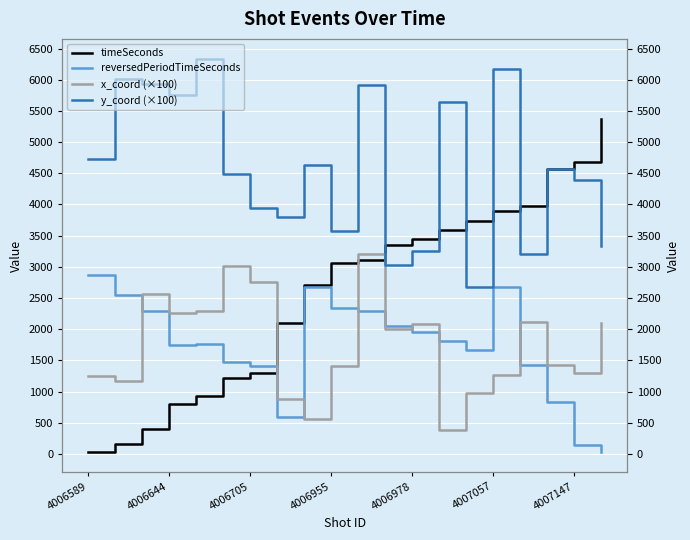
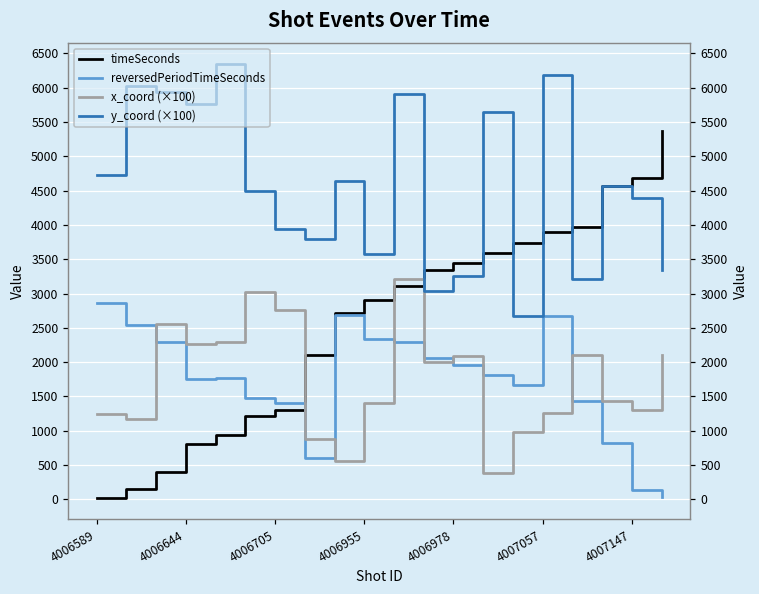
timeSeconds, 4006955: 3100 -> 2900
